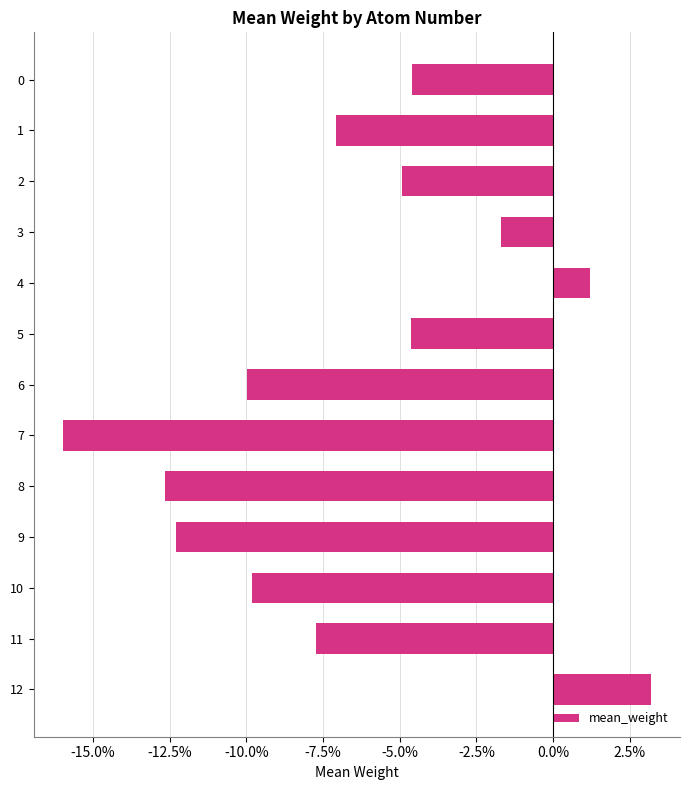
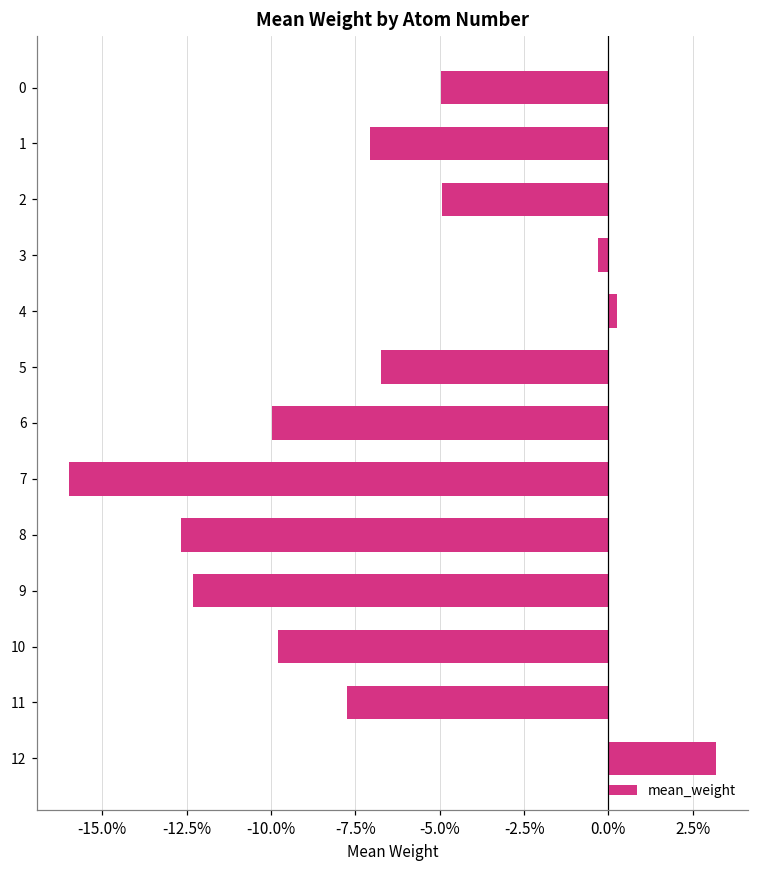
0: -4.6% -> -5.0%
3: -1.7% -> -0.3%
4: 1.2% -> 0.2%
5: -4.6% -> -6.8%
